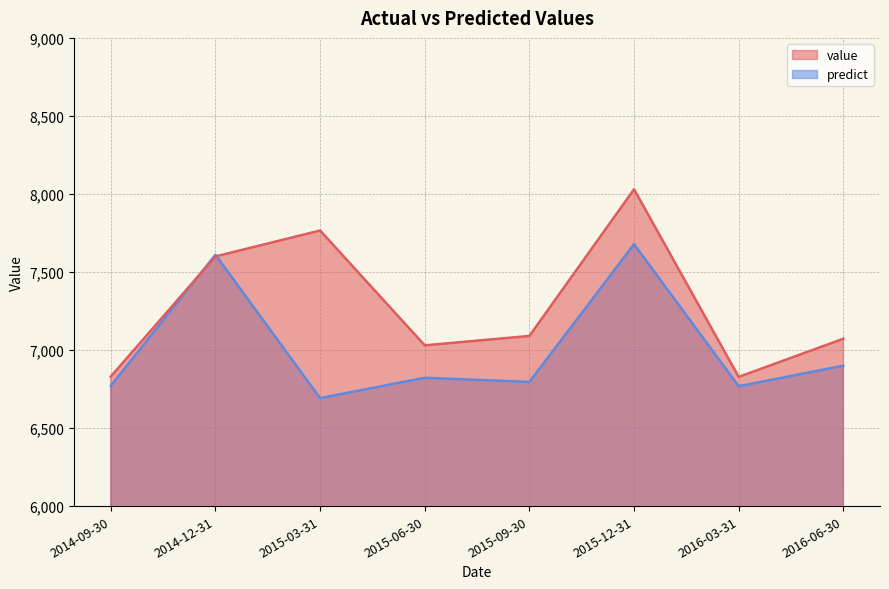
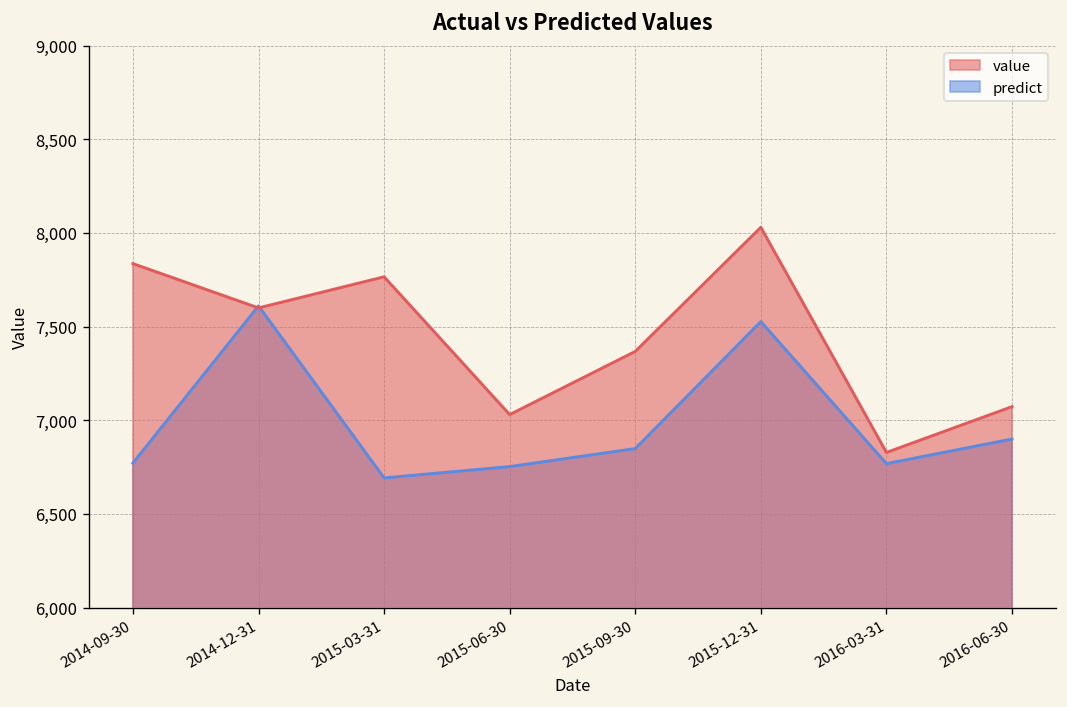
value, 2014-09-30: 6,830 -> 7,840
predict, 2015-06-30: 6,820 -> 6,750
value, 2015-09-30: 7,090 -> 7,370
predict, 2015-09-30: 6,800 -> 6,850
predict, 2015-12-31: 7,680 -> 7,530
